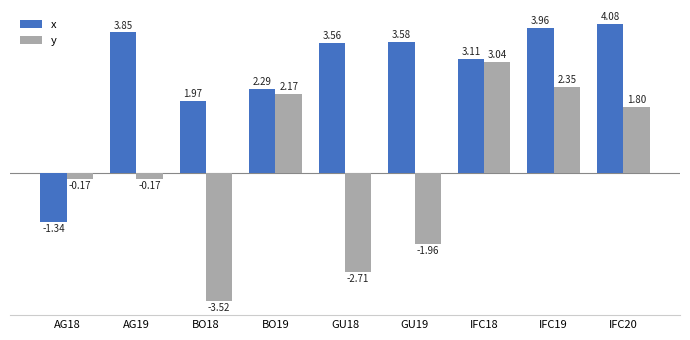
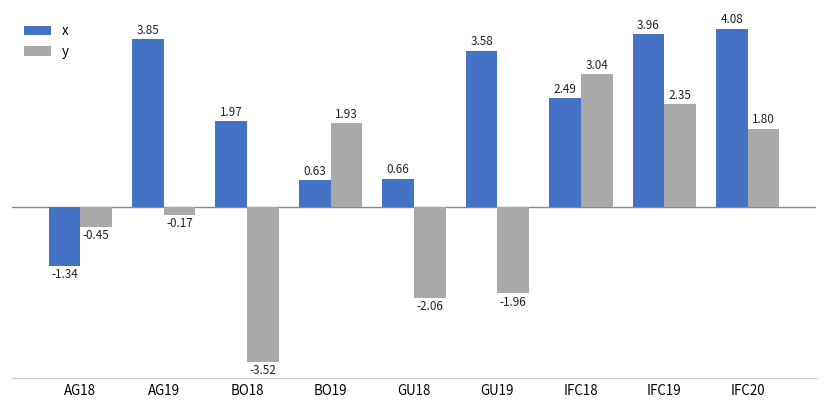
y, AG18: -0.17 -> -0.45
x, BO19: 2.29 -> 0.63
y, BO19: 2.17 -> 1.93
x, GU18: 3.56 -> 0.66
y, GU18: -2.71 -> -2.06
x, IFC18: 3.11 -> 2.49
